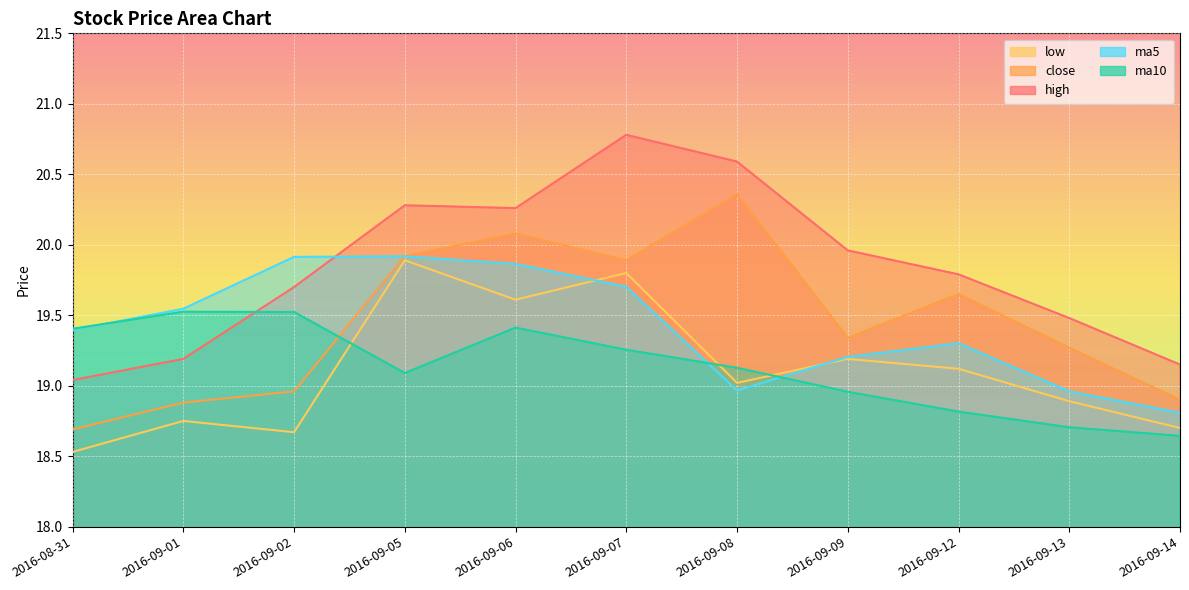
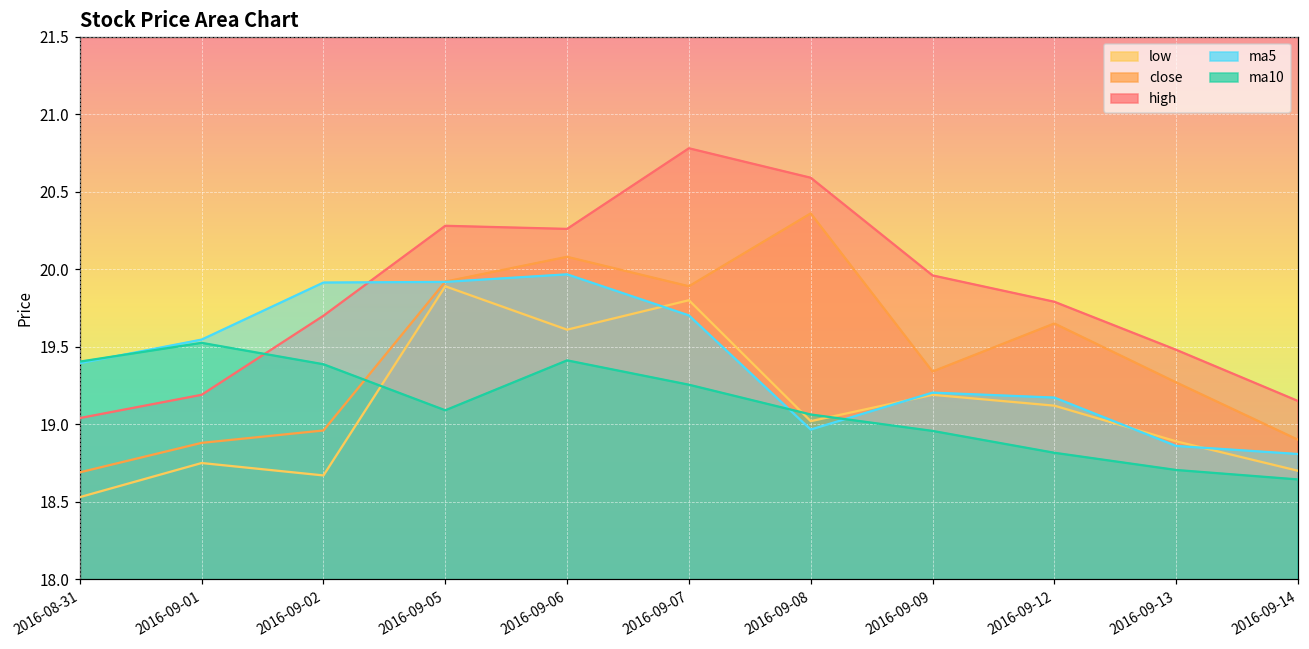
ma10, 2016-09-02: 19.52 -> 19.39
ma5, 2016-09-06: 19.86 -> 19.97
ma10, 2016-09-08: 19.13 -> 19.06
ma5, 2016-09-12: 19.30 -> 19.17
ma5, 2016-09-13: 18.96 -> 18.86
